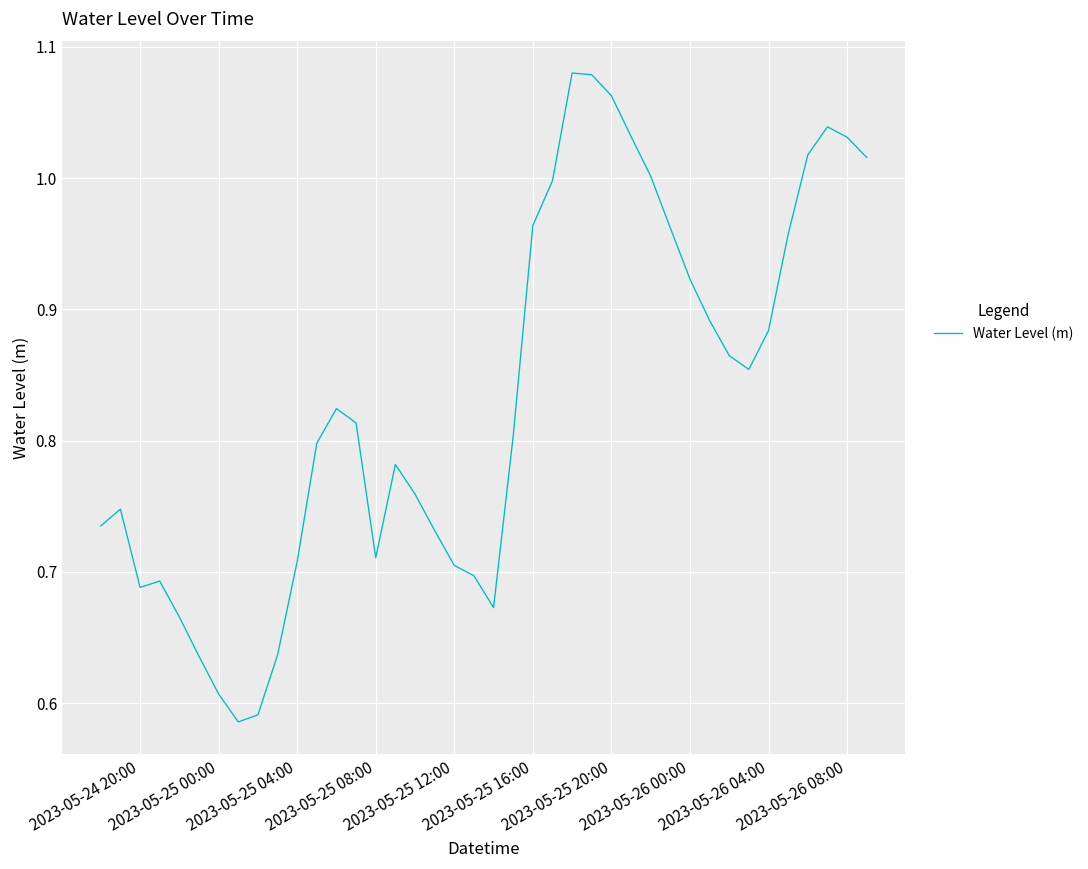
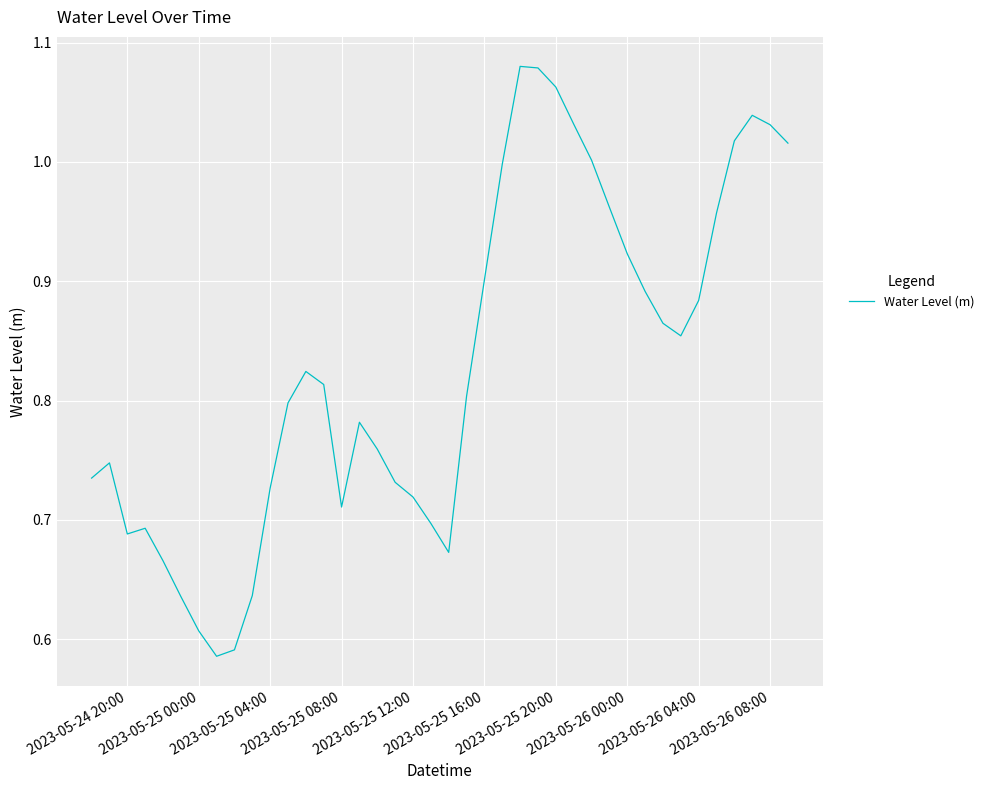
2023-05-25 04:00: 0.708 -> 0.727
2023-05-25 12:00: 0.705 -> 0.719
2023-05-25 16:00: 0.964 -> 0.901
